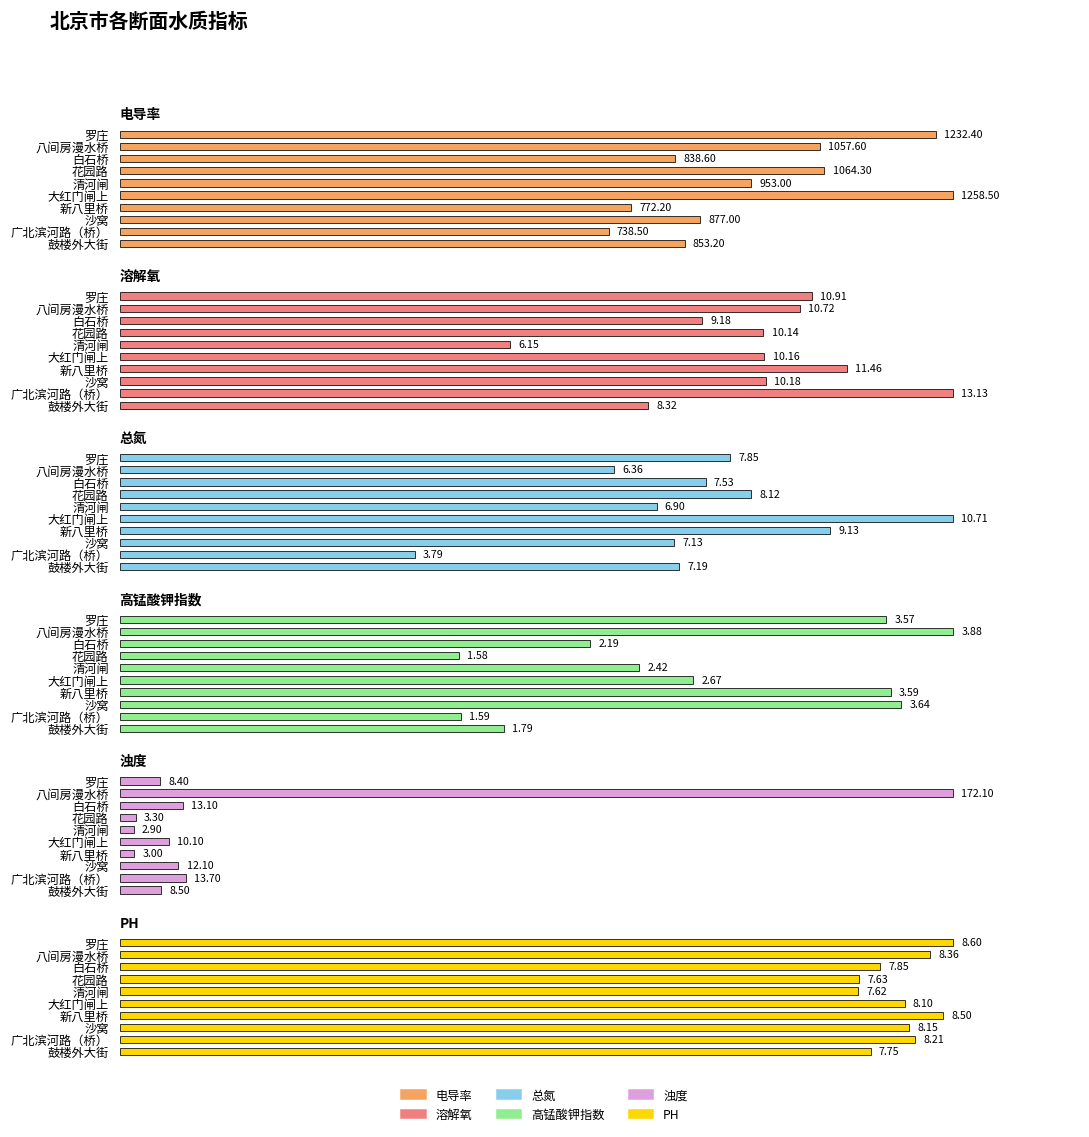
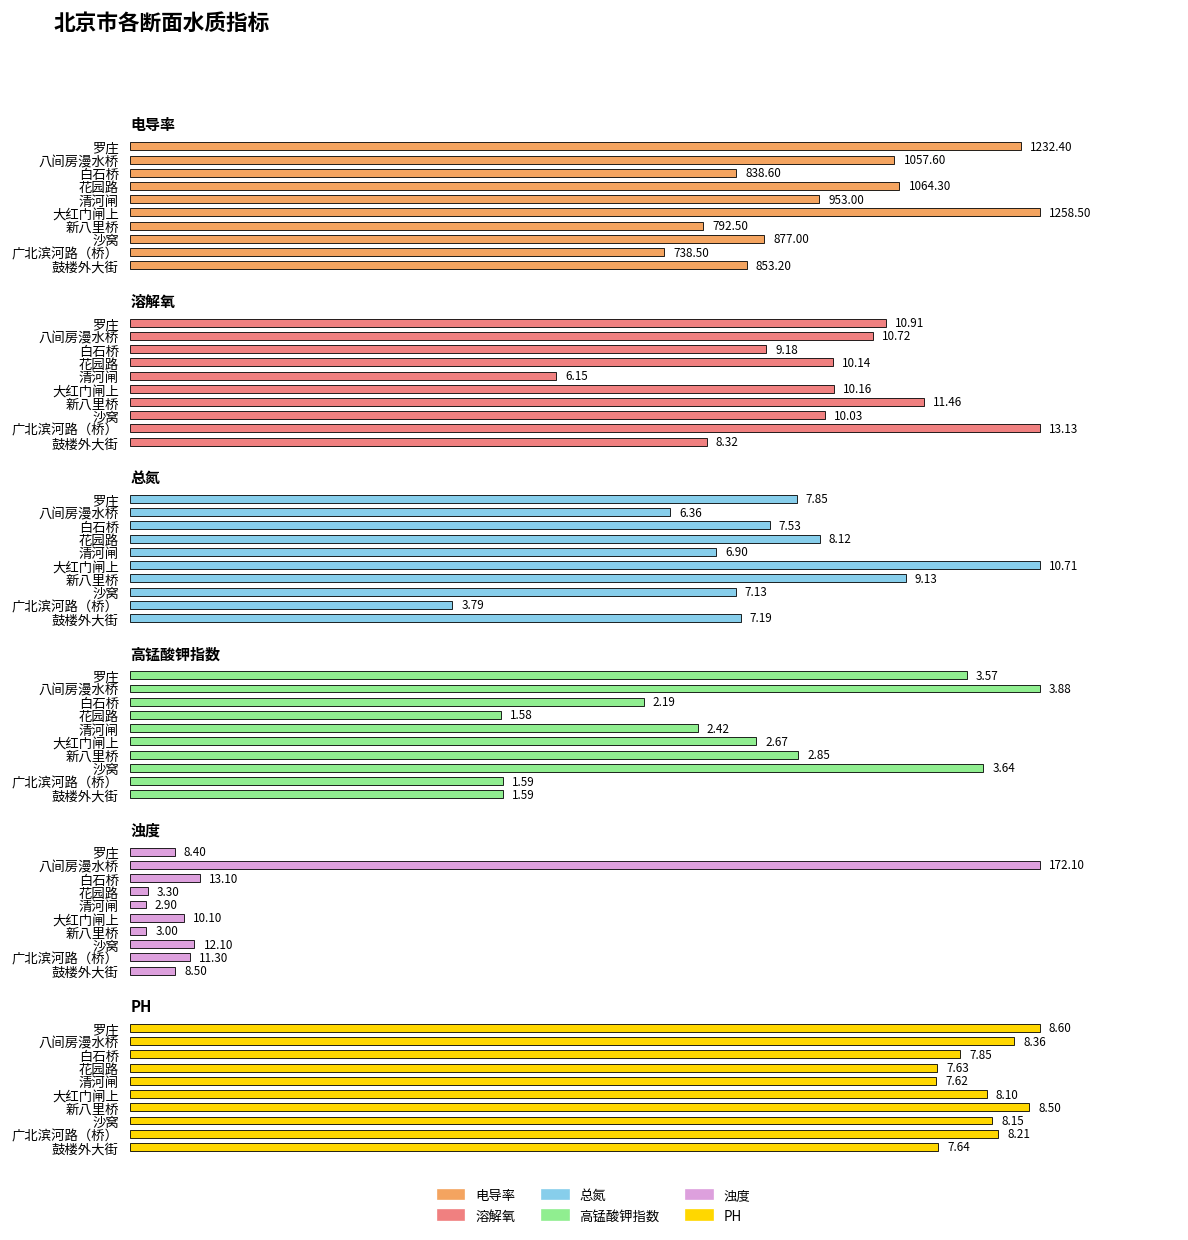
电导率, 新八里桥: 772.20 -> 792.50
溶解氧, 沙窝: 10.18 -> 10.03
高锰酸钾指数, 新八里桥: 3.59 -> 2.85
高锰酸钾指数, 鼓楼外大街: 1.79 -> 1.59
浊度, 广北滨河路（桥）: 13.70 -> 11.30
PH, 鼓楼外大街: 7.75 -> 7.64
